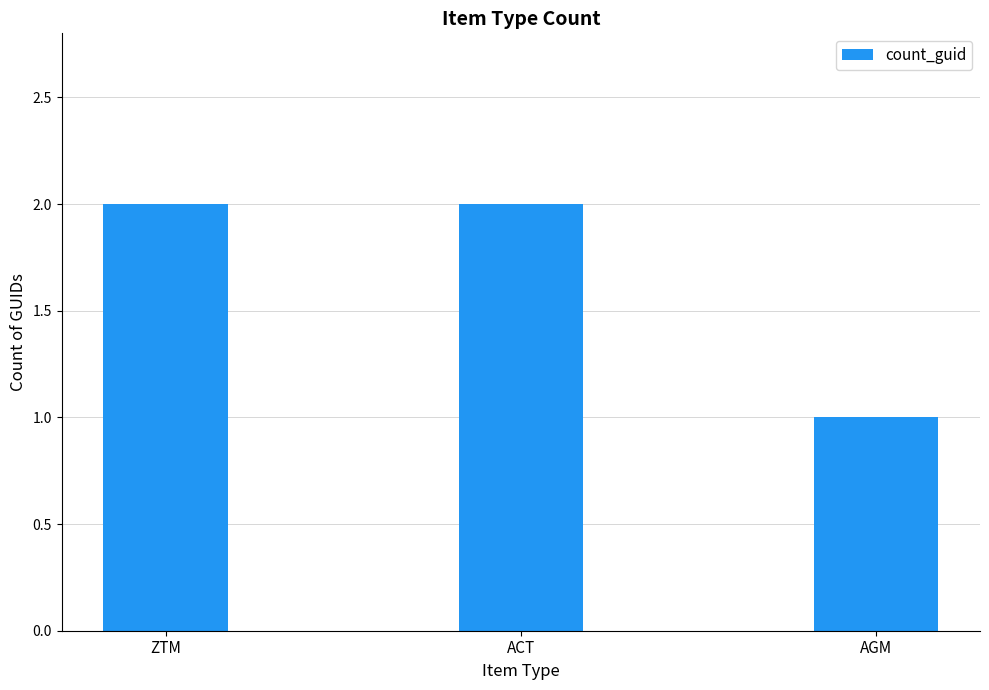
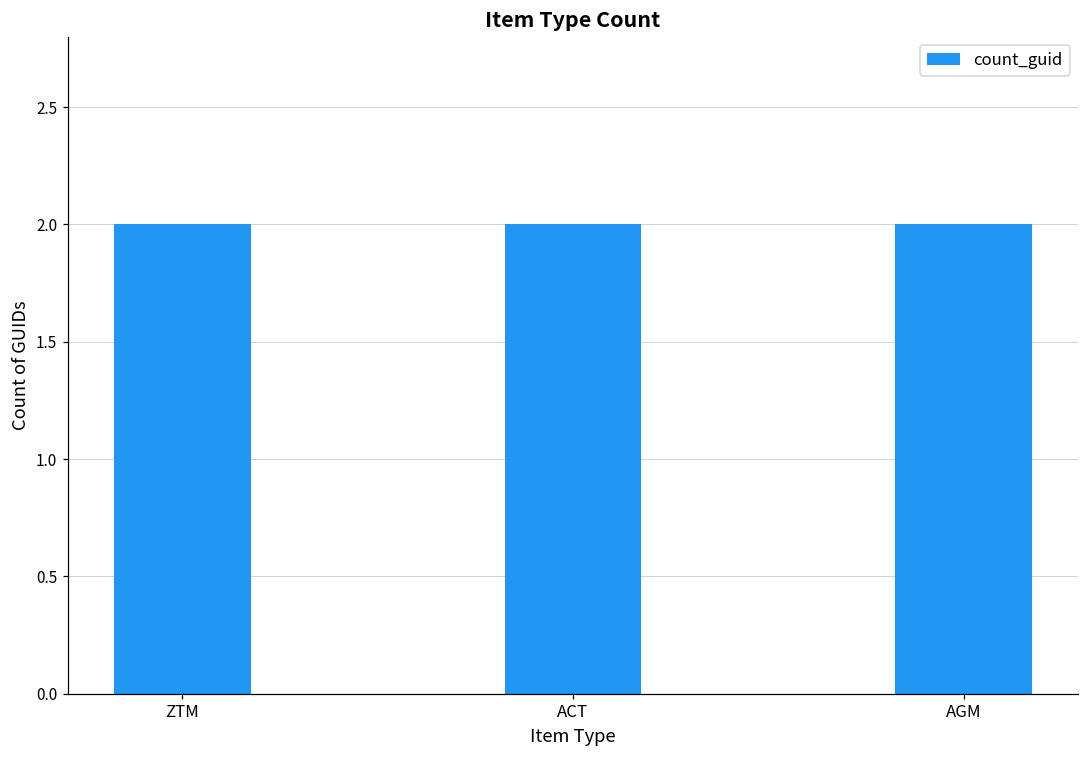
AGM: 1 -> 2
